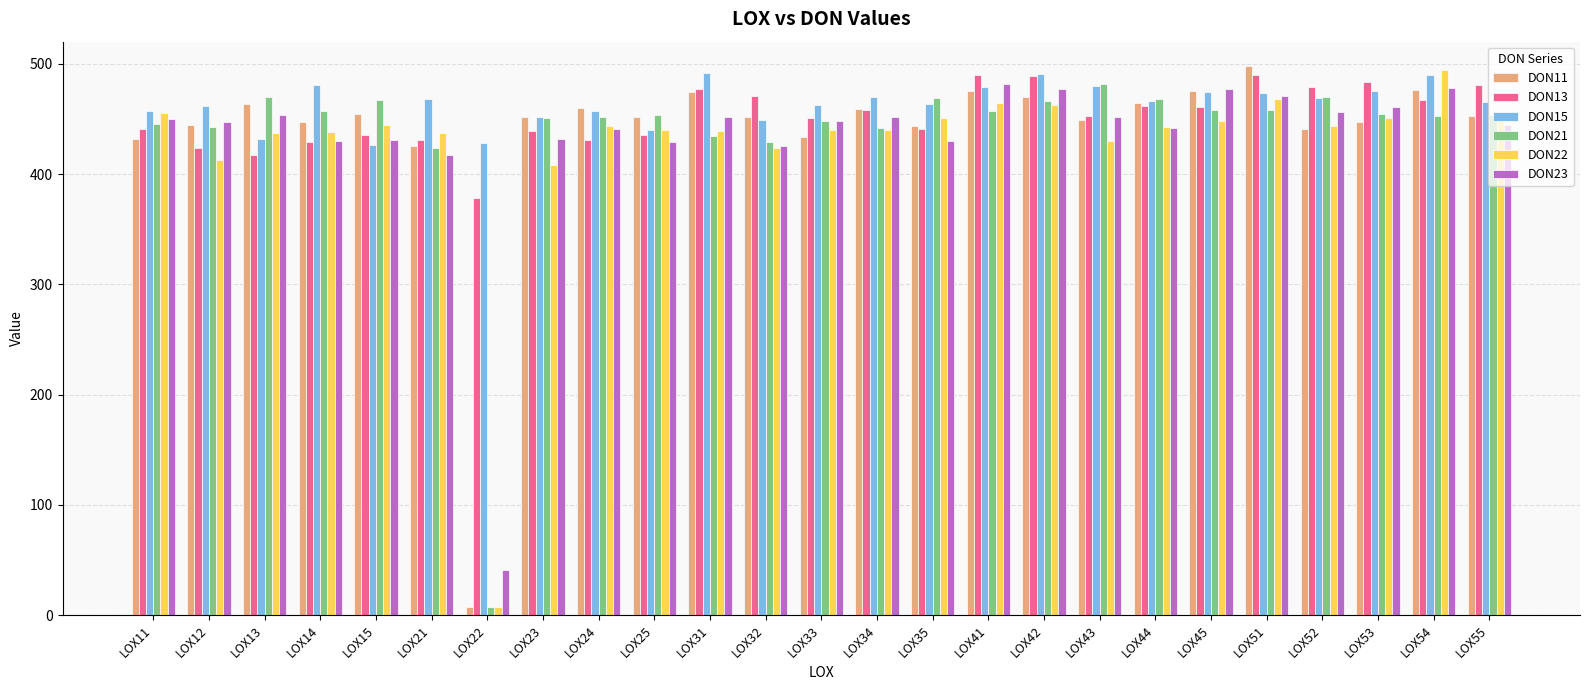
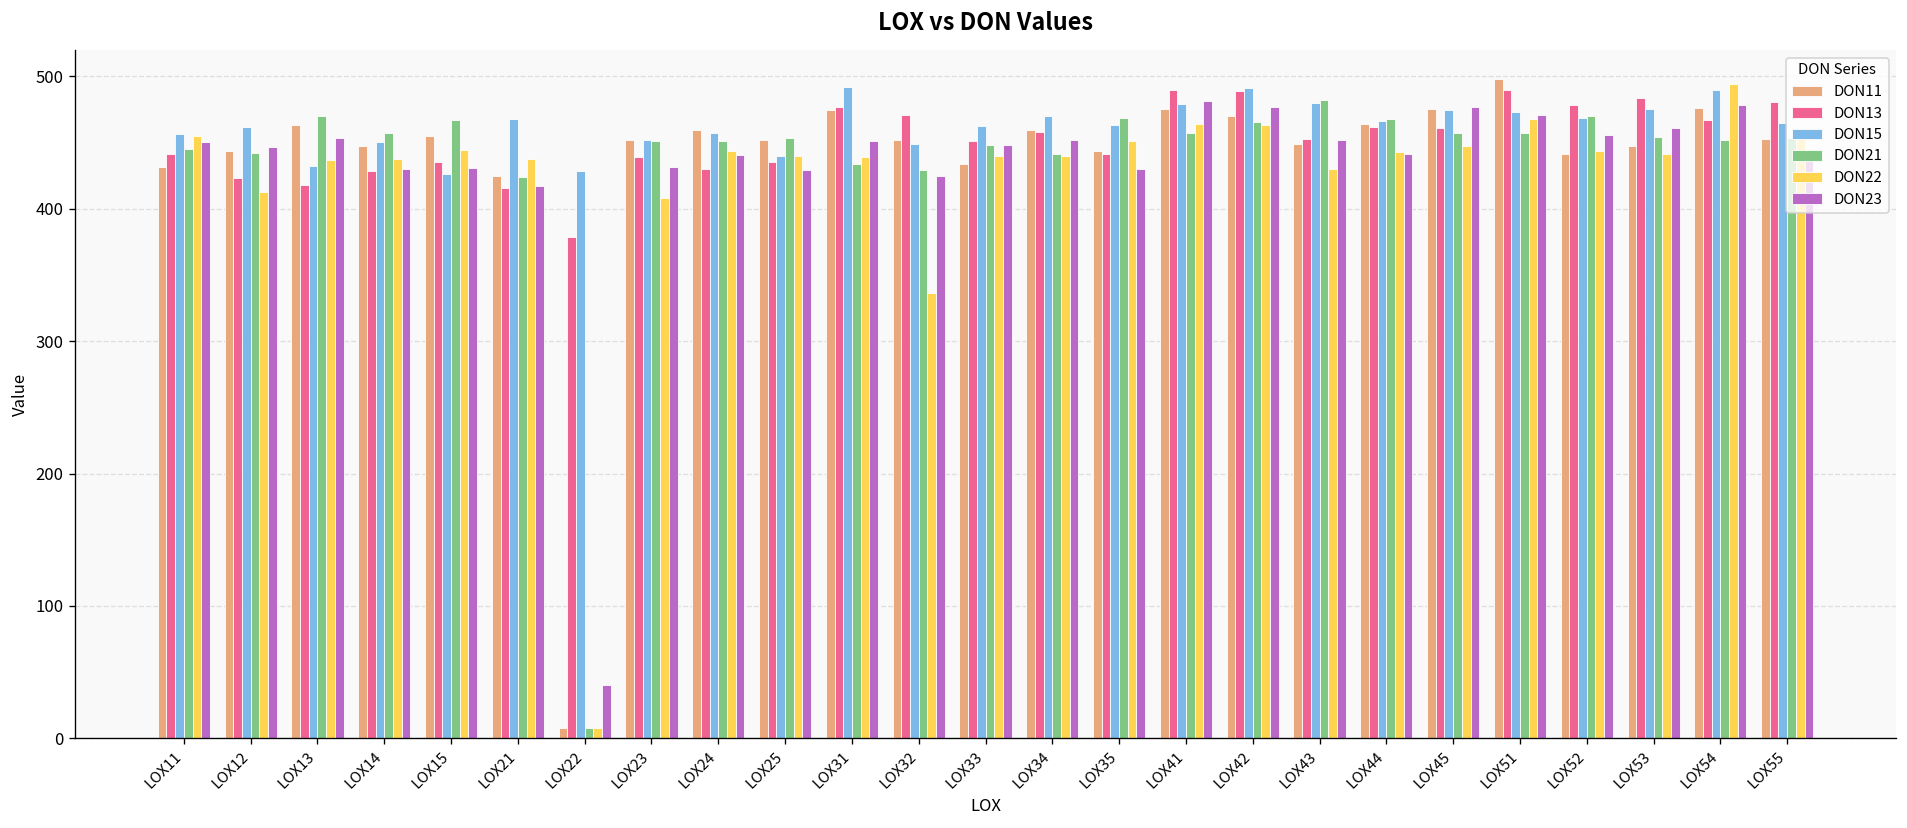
DON15, LOX14: 480 -> 451
DON13, LOX21: 430 -> 416
DON22, LOX32: 424 -> 336
DON22, LOX53: 450 -> 442
